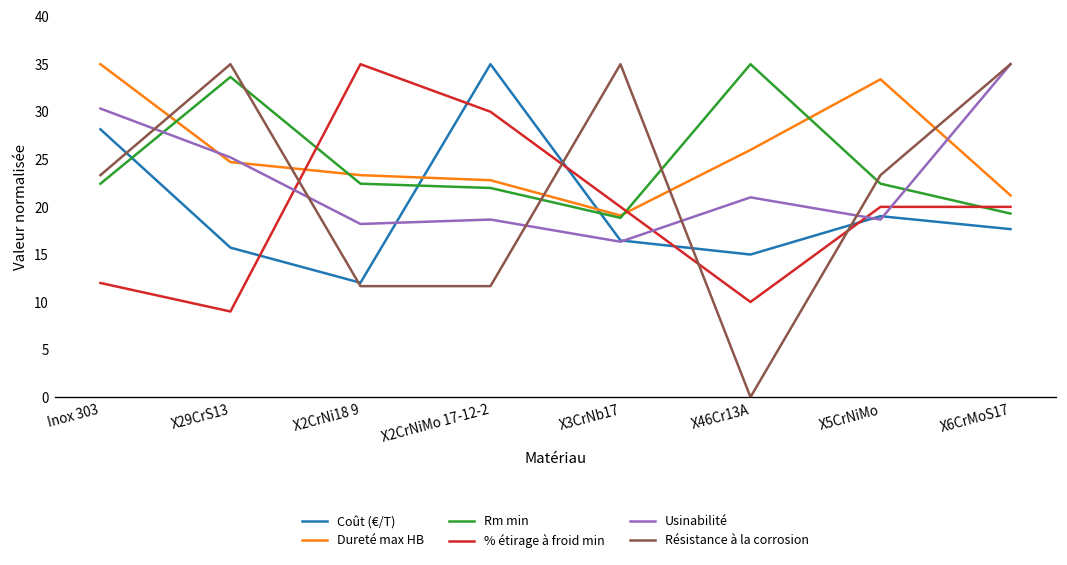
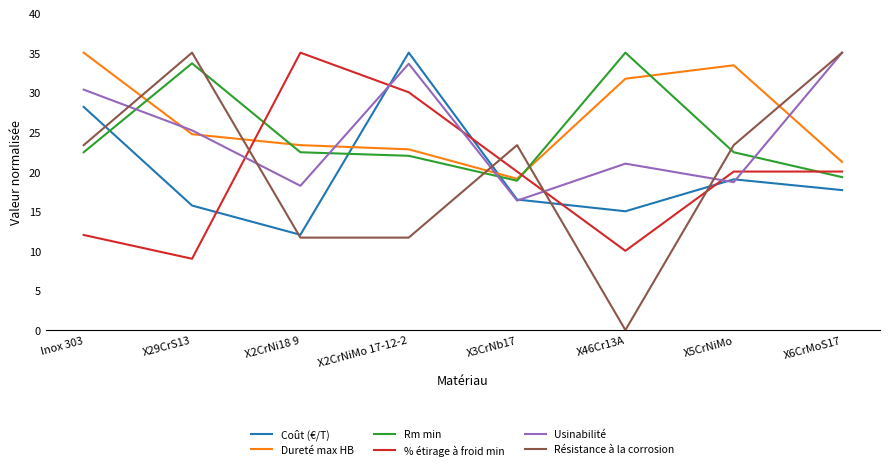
Usinabilité, X2CrNiMo 17-12-2: 19 -> 34
Résistance à la corrosion, X3CrNb17: 35 -> 23
Dureté max HB, X46Cr13A: 26 -> 32
